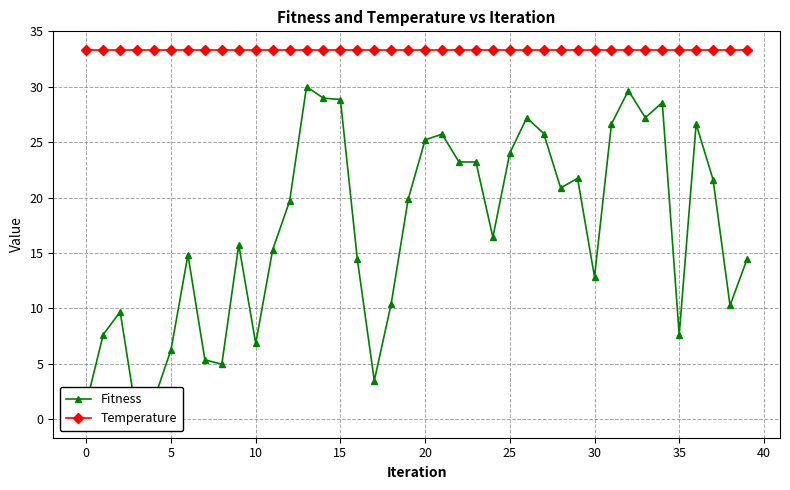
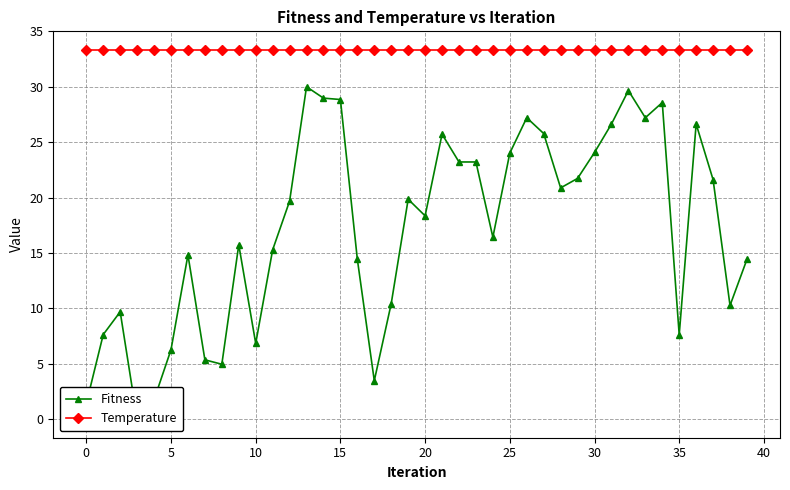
Fitness, 20: 25.2 -> 18.4
Fitness, 30: 12.8 -> 24.1
